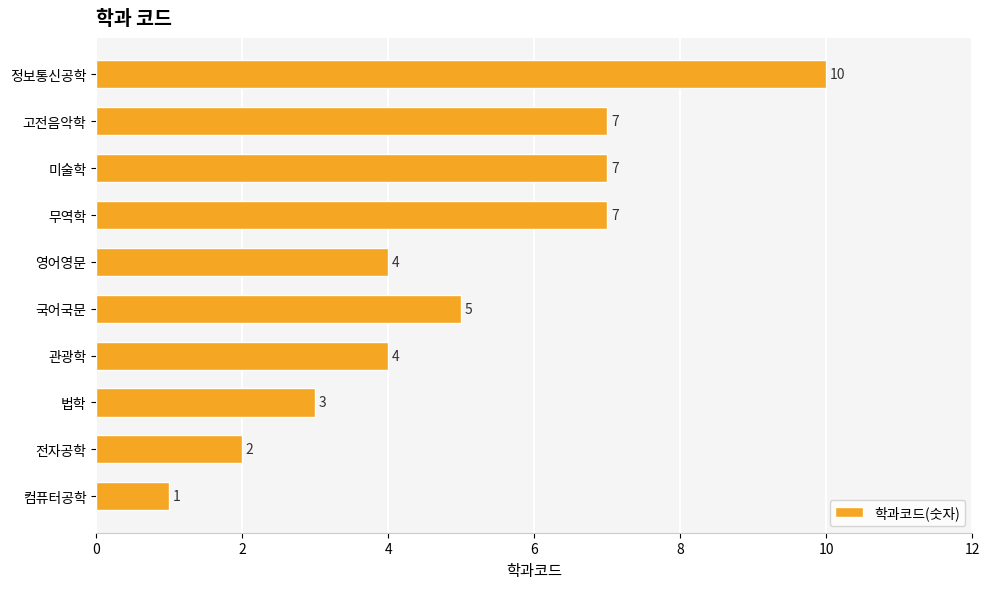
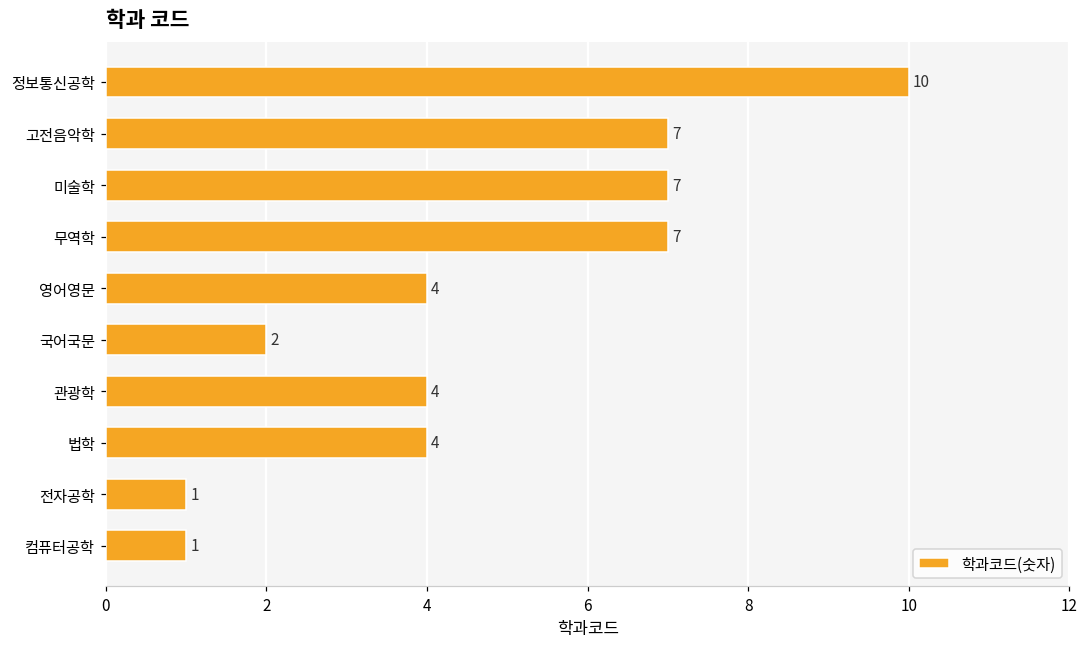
국어국문: 5 -> 2
법학: 3 -> 4
전자공학: 2 -> 1
